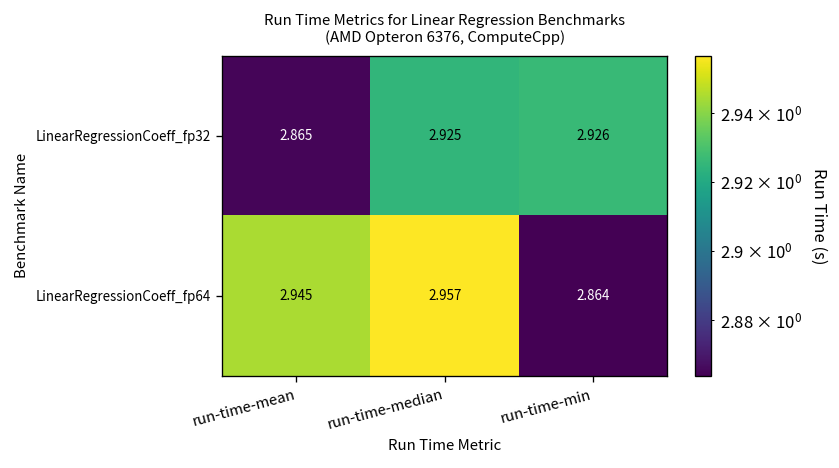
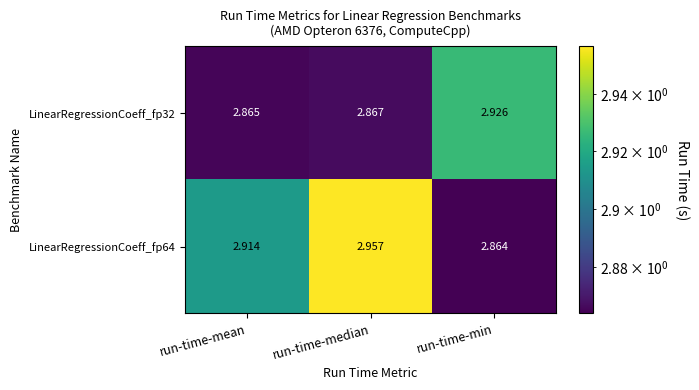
LinearRegressionCoeff_fp32, run-time-median: 2.925 -> 2.867
LinearRegressionCoeff_fp64, run-time-mean: 2.945 -> 2.914
